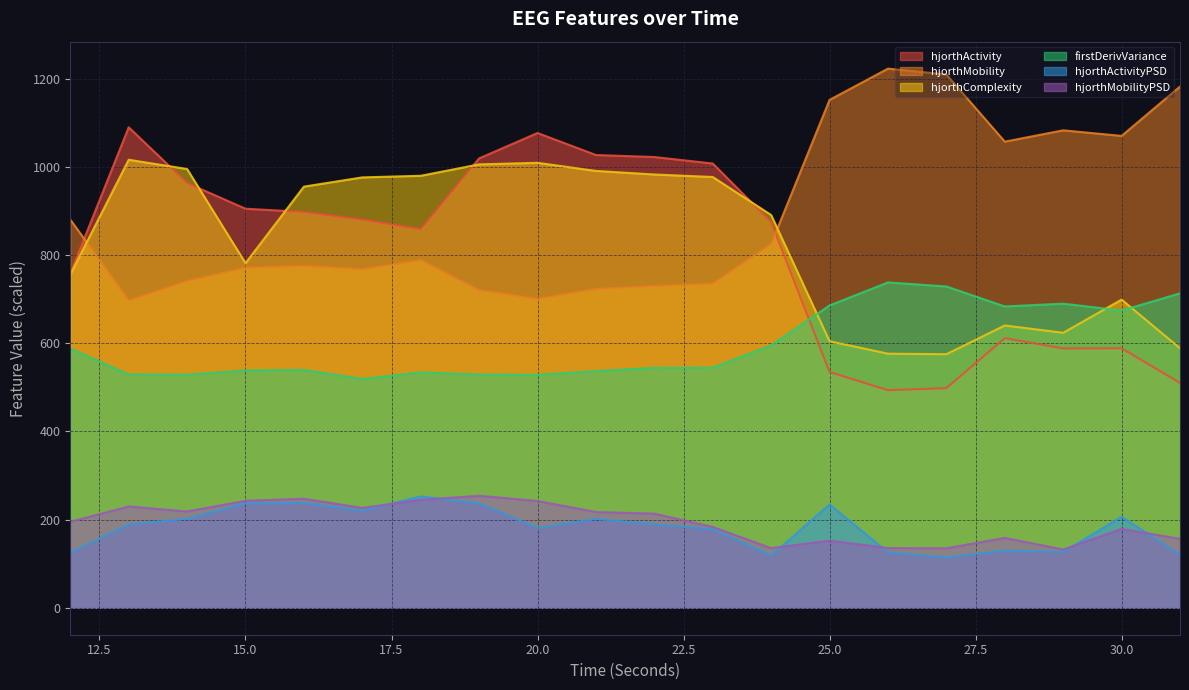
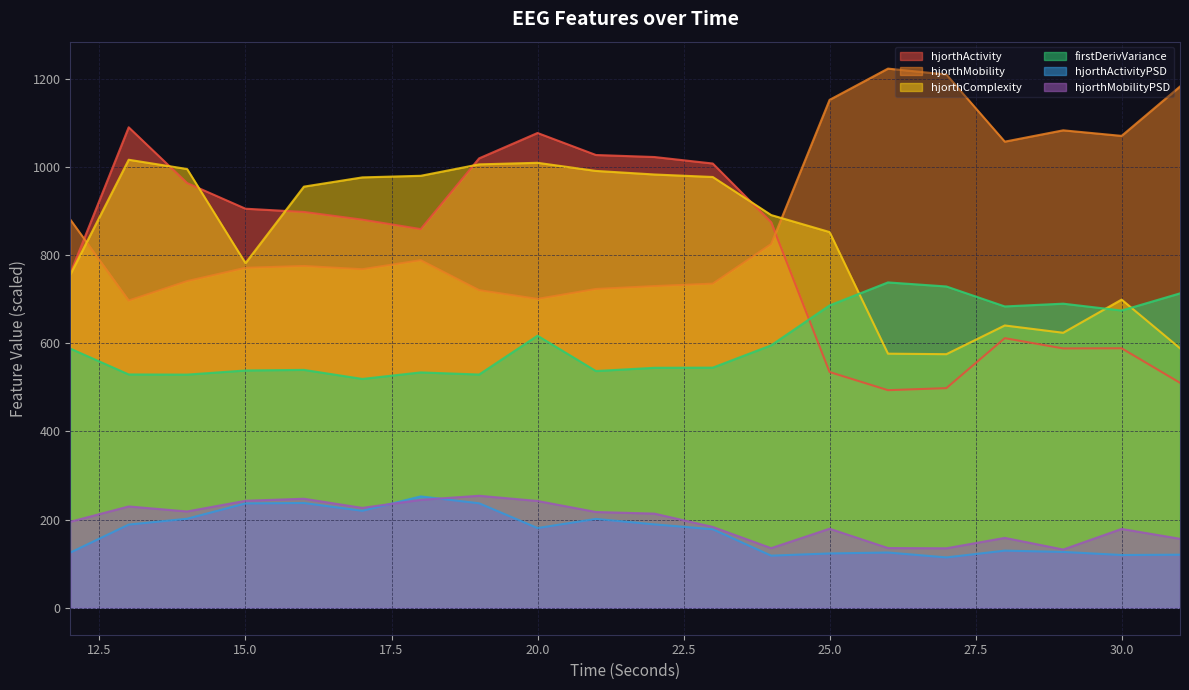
firstDerivVariance, 20.0: 530 -> 620
hjorthComplexity, 25.0: 600 -> 850
hjorthActivityPSD, 25.0: 230 -> 120
hjorthMobilityPSD, 25.0: 150 -> 180
hjorthActivityPSD, 30.0: 210 -> 120
